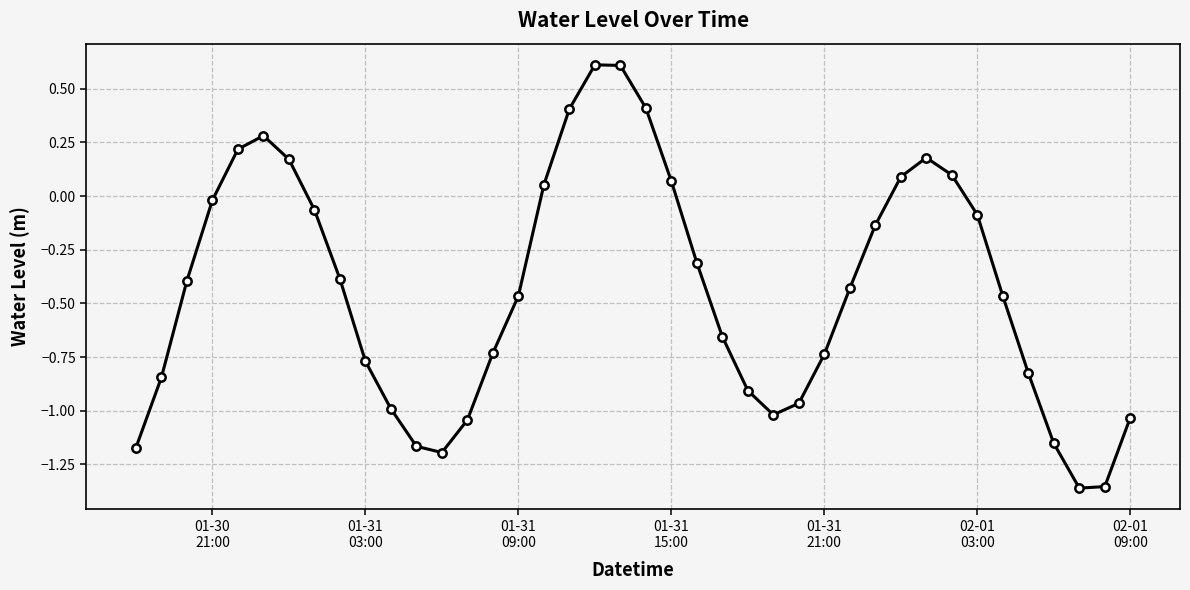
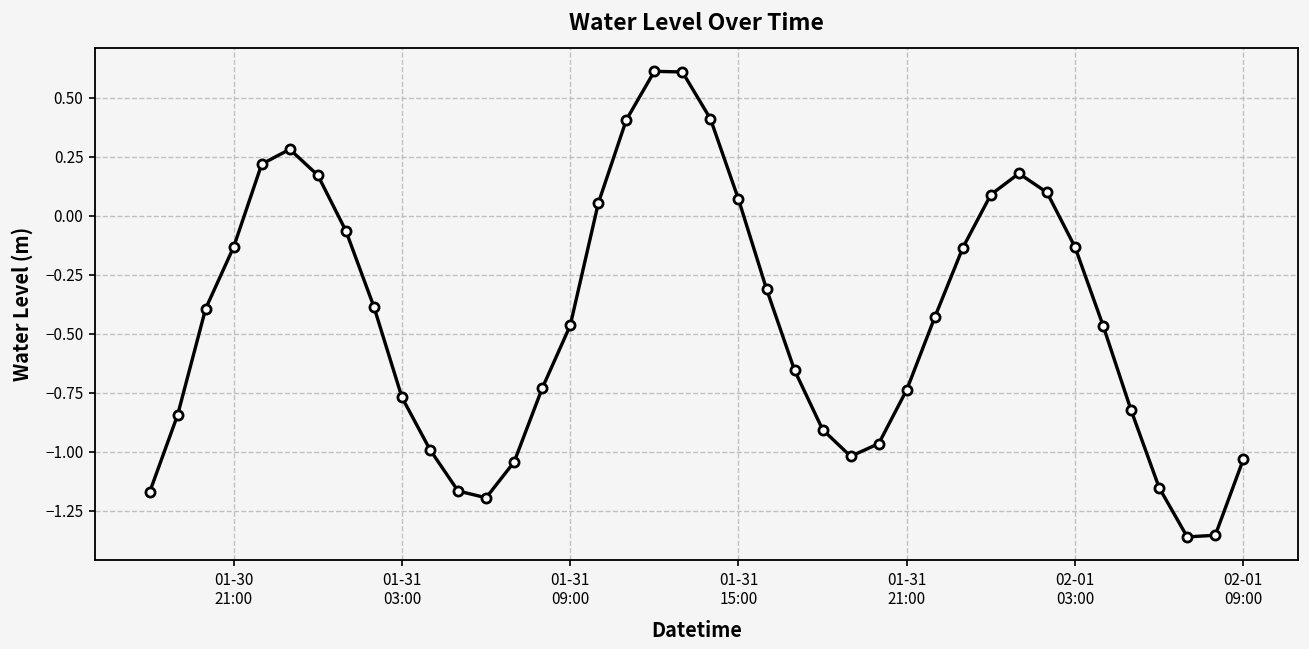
01-30 21:00: -0.02 -> -0.13
02-01 03:00: -0.09 -> -0.13
